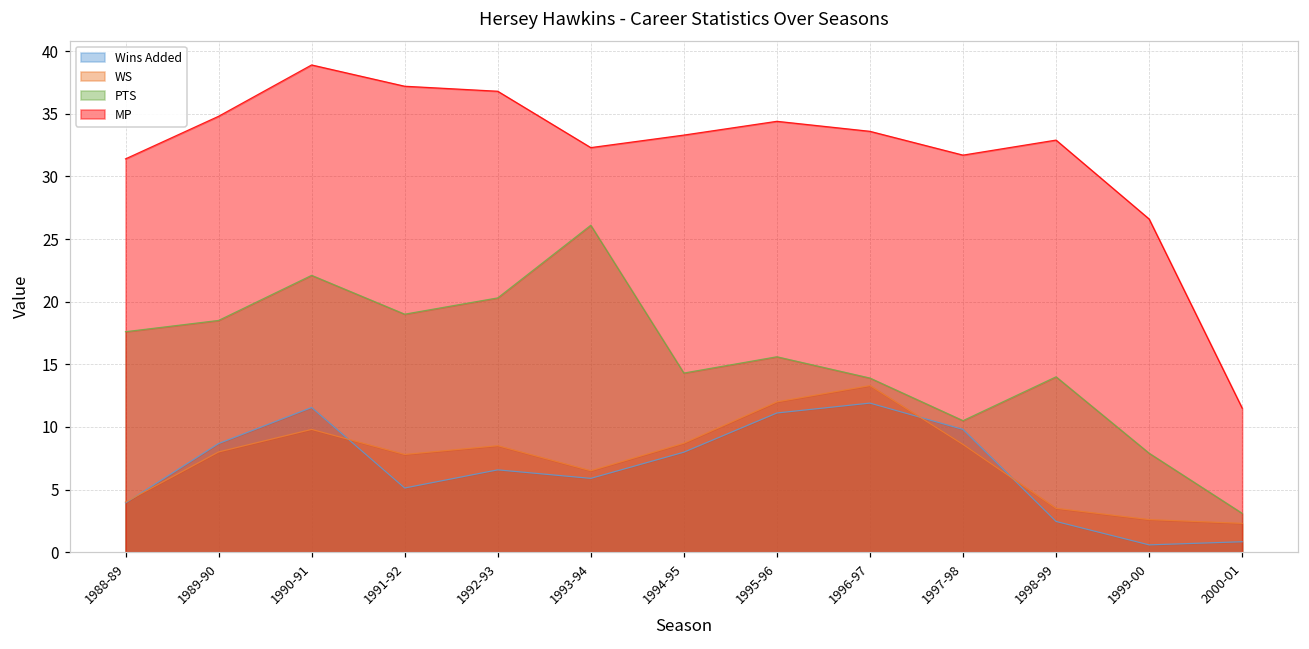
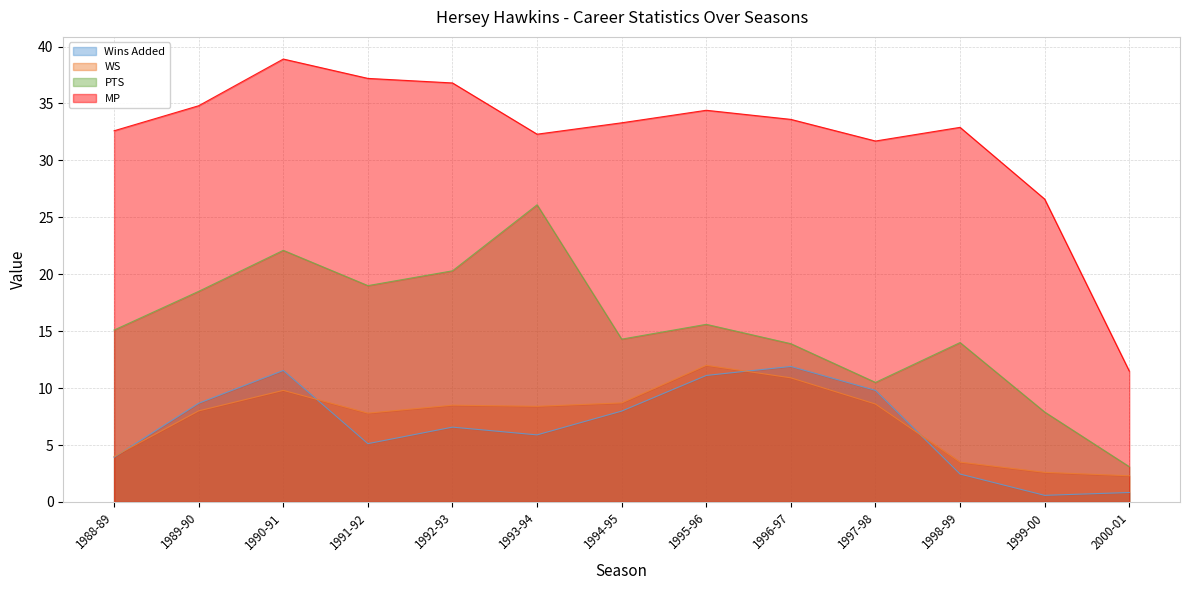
PTS, 1988-89: 17.6 -> 15.1
MP, 1988-89: 31.4 -> 32.6
WS, 1993-94: 6.5 -> 8.4
WS, 1996-97: 13.3 -> 10.9
